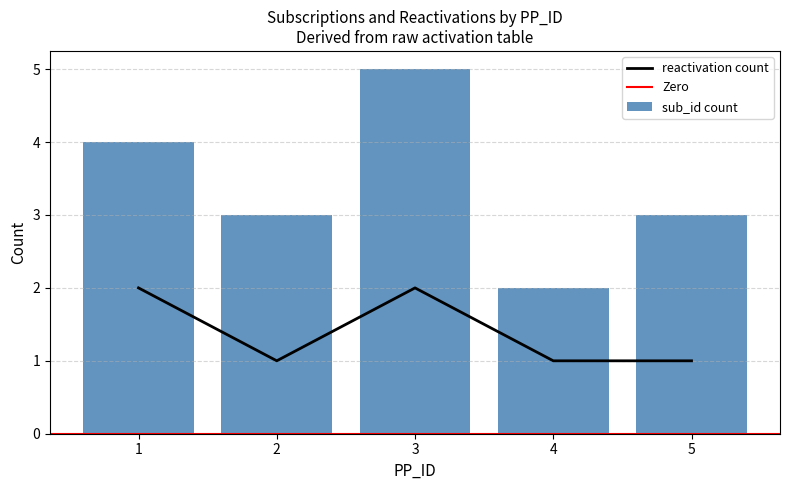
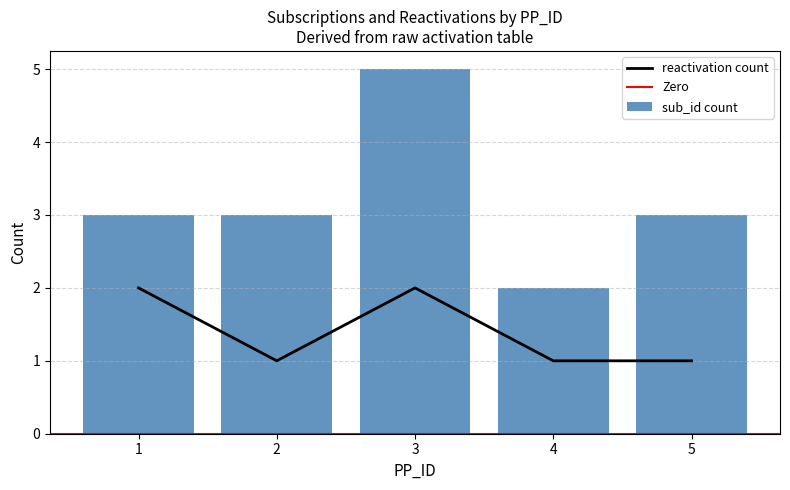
sub_id count, 1: 4 -> 3
